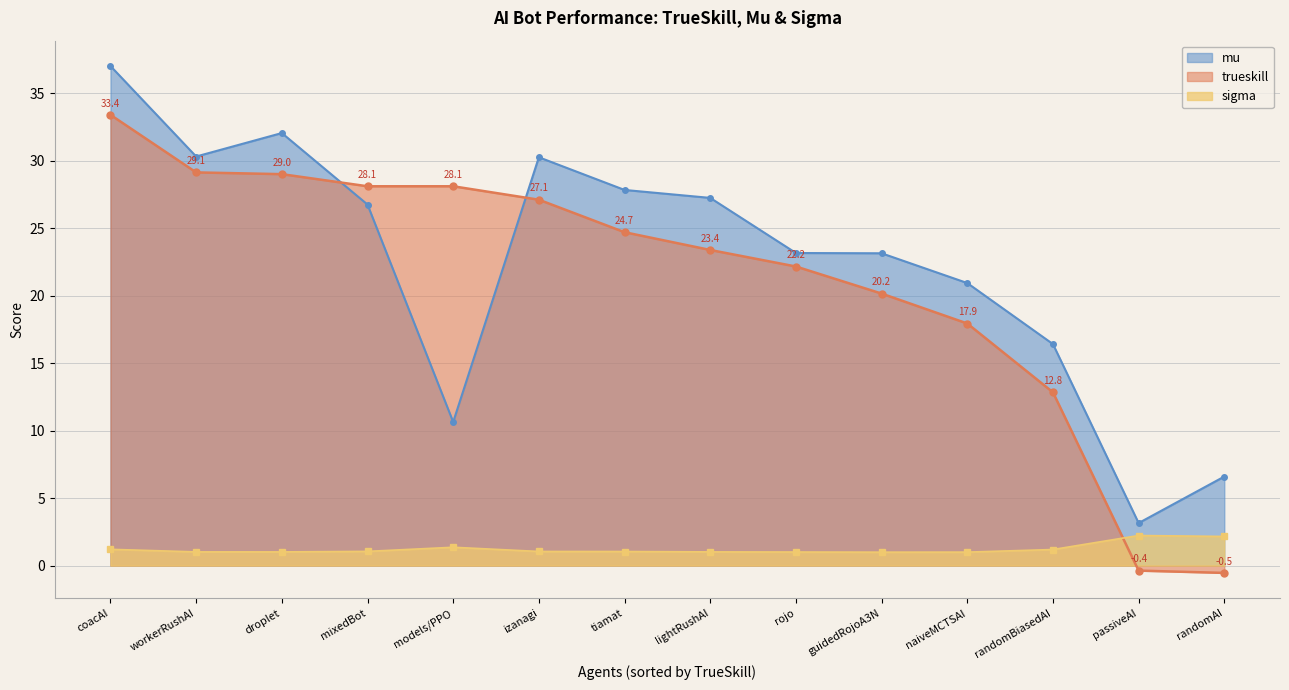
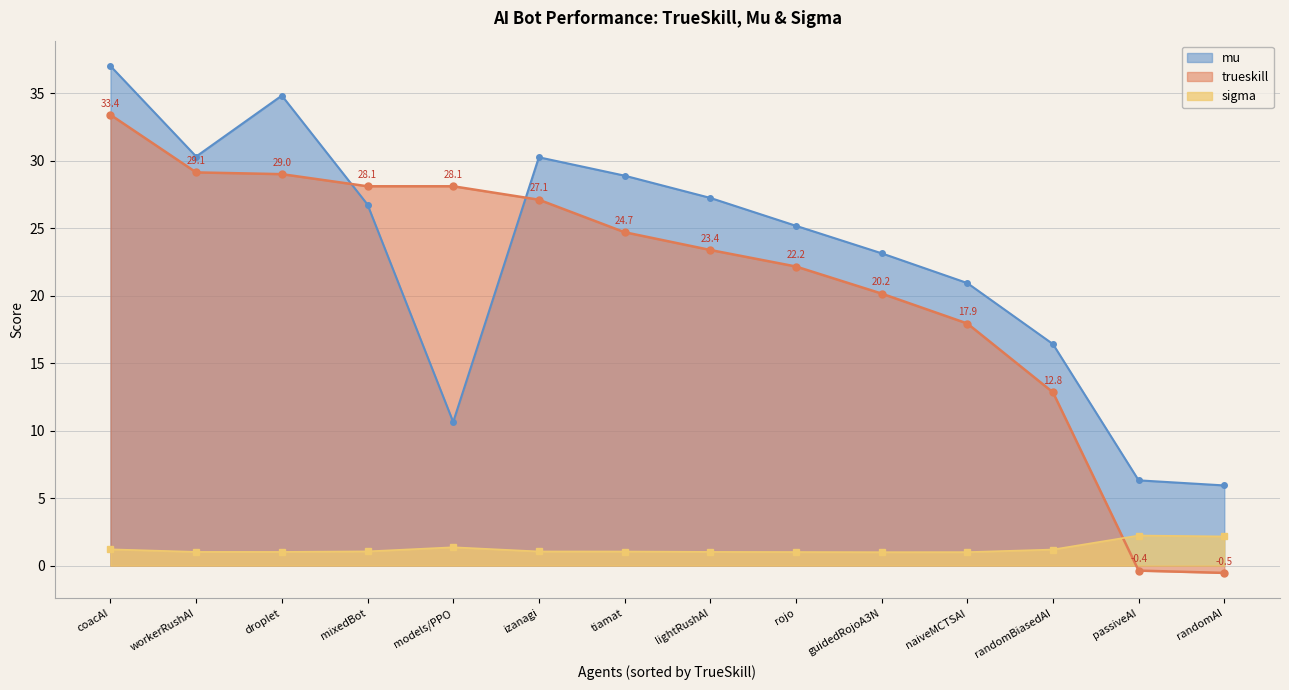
mu, droplet: 32.0 -> 34.8
mu, tiamat: 27.8 -> 28.9
mu, rojo: 23.2 -> 25.2
mu, passiveAI: 3.2 -> 6.3
mu, randomAI: 6.6 -> 5.9
